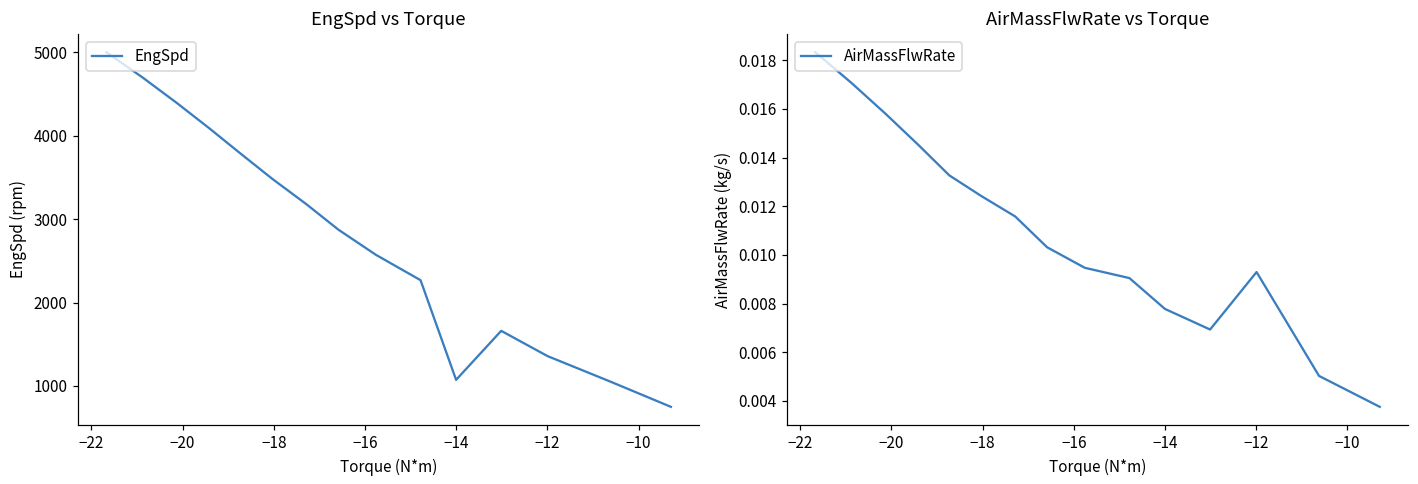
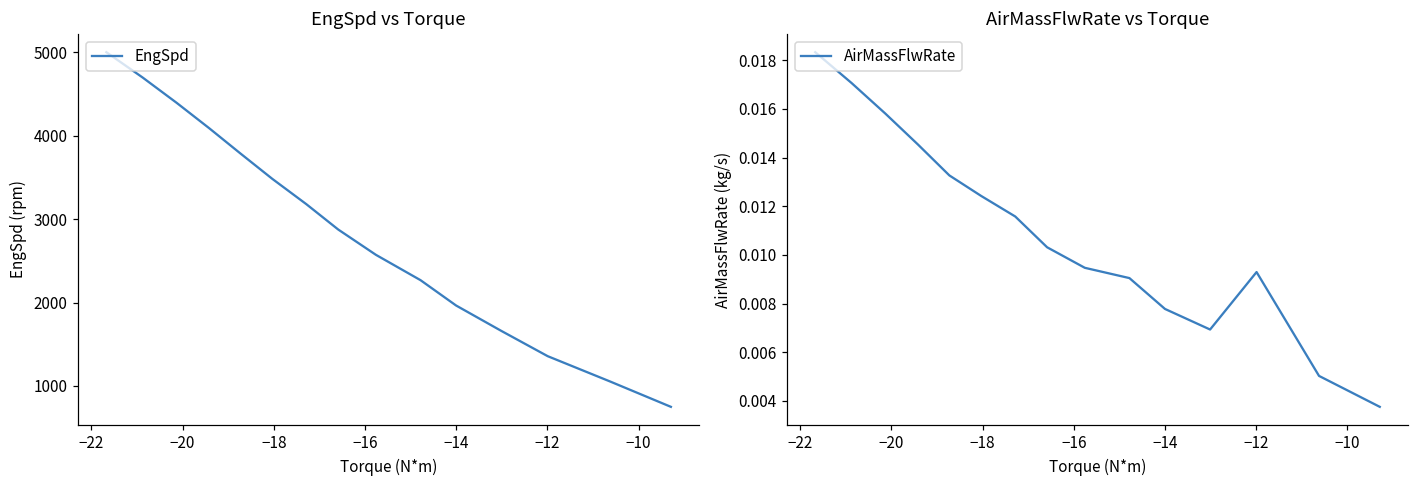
EngSpd vs Torque, −14: 1100 -> 2000
